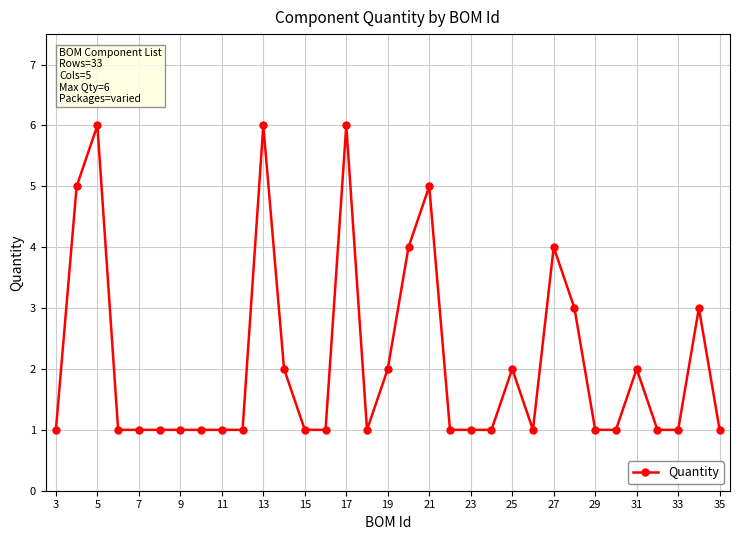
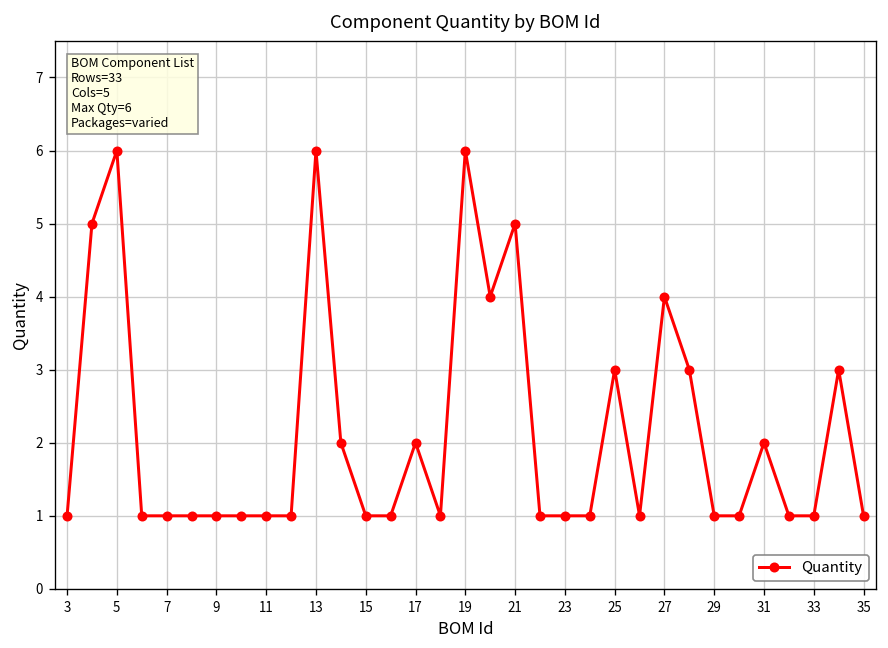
17: 6 -> 2
19: 2 -> 6
25: 2 -> 3
